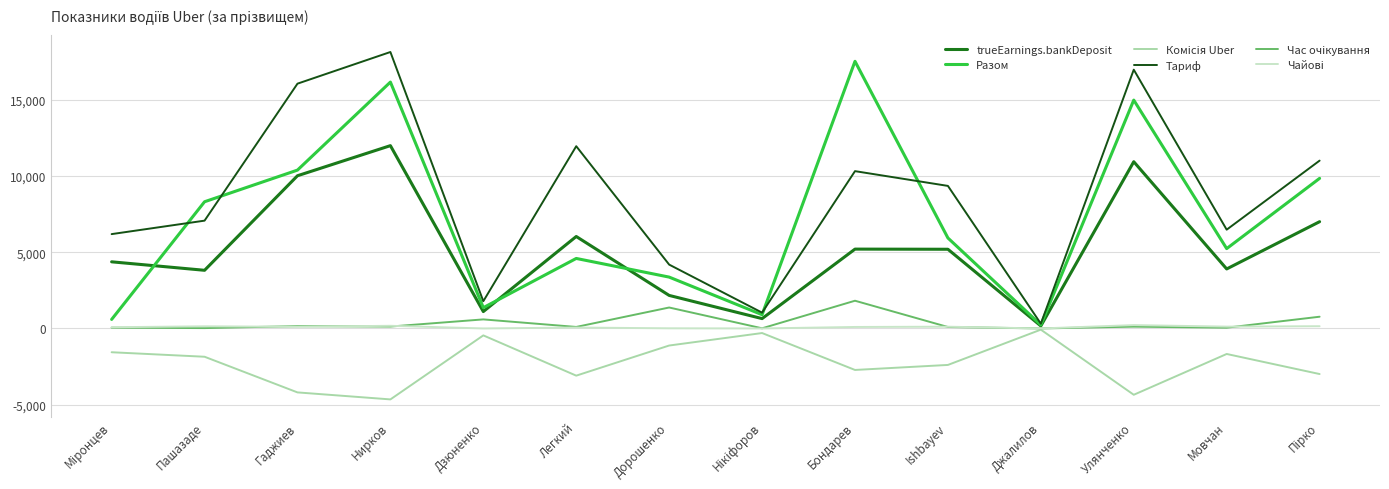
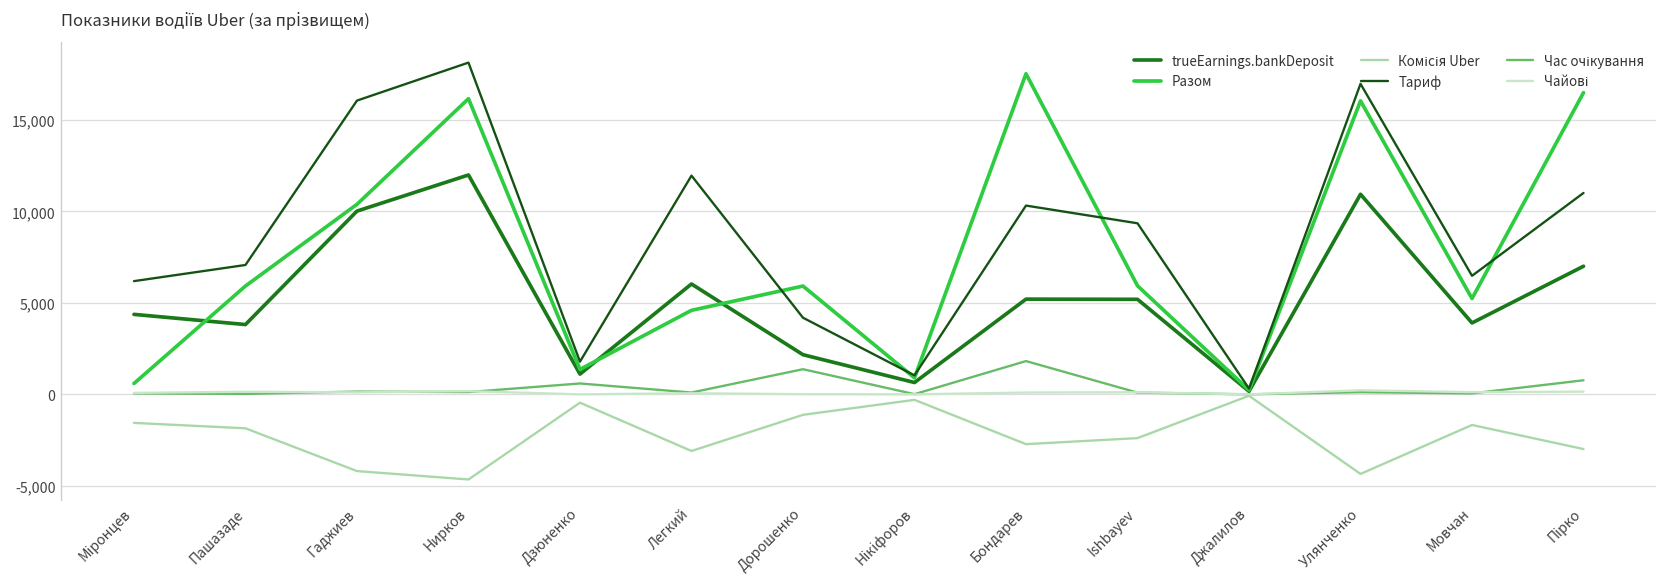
Разом, Пашазаде: 8,300 -> 5,900
Разом, Дорошенко: 3,400 -> 5,900
Разом, Улянченко: 15,000 -> 16,000
Разом, Пірко: 9,800 -> 16,500
